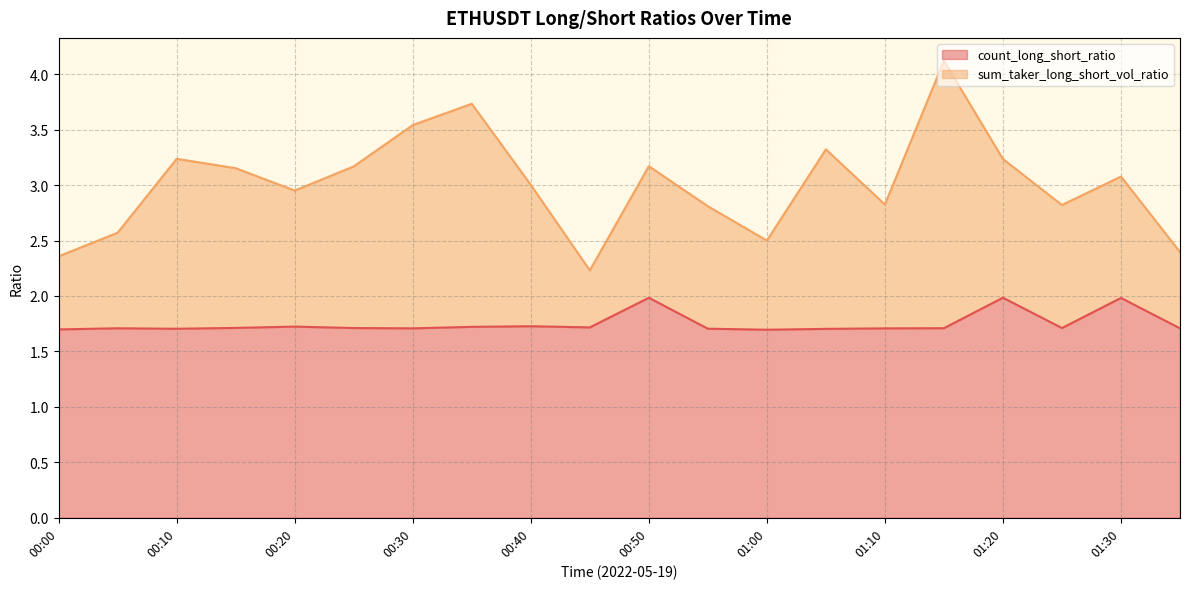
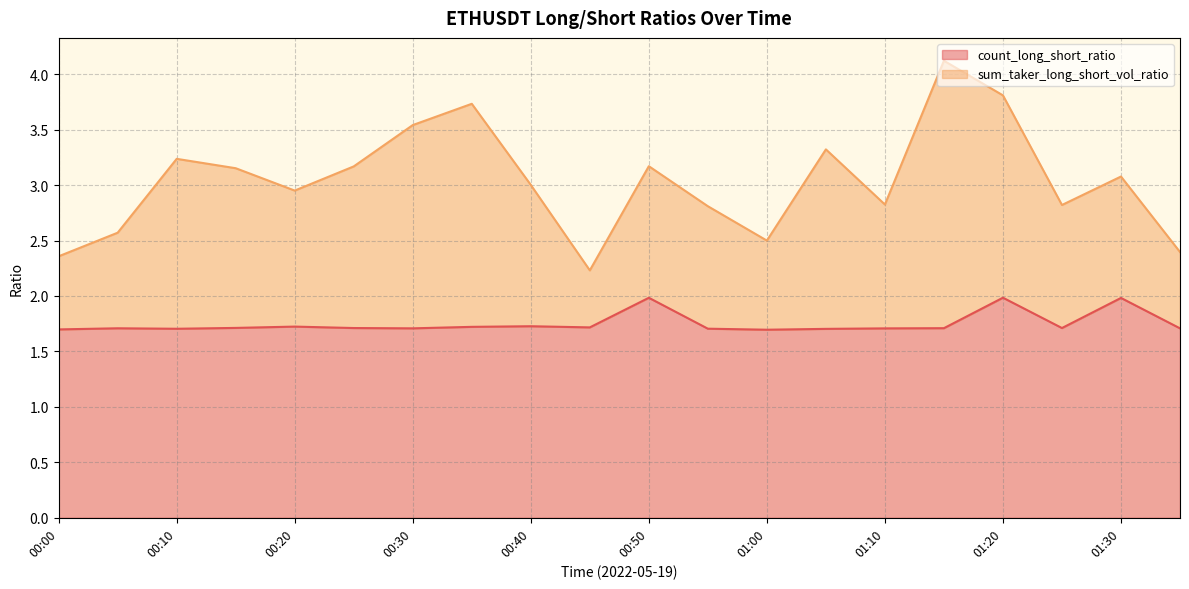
sum_taker_long_short_vol_ratio, 01:20: 1.25 -> 1.82
